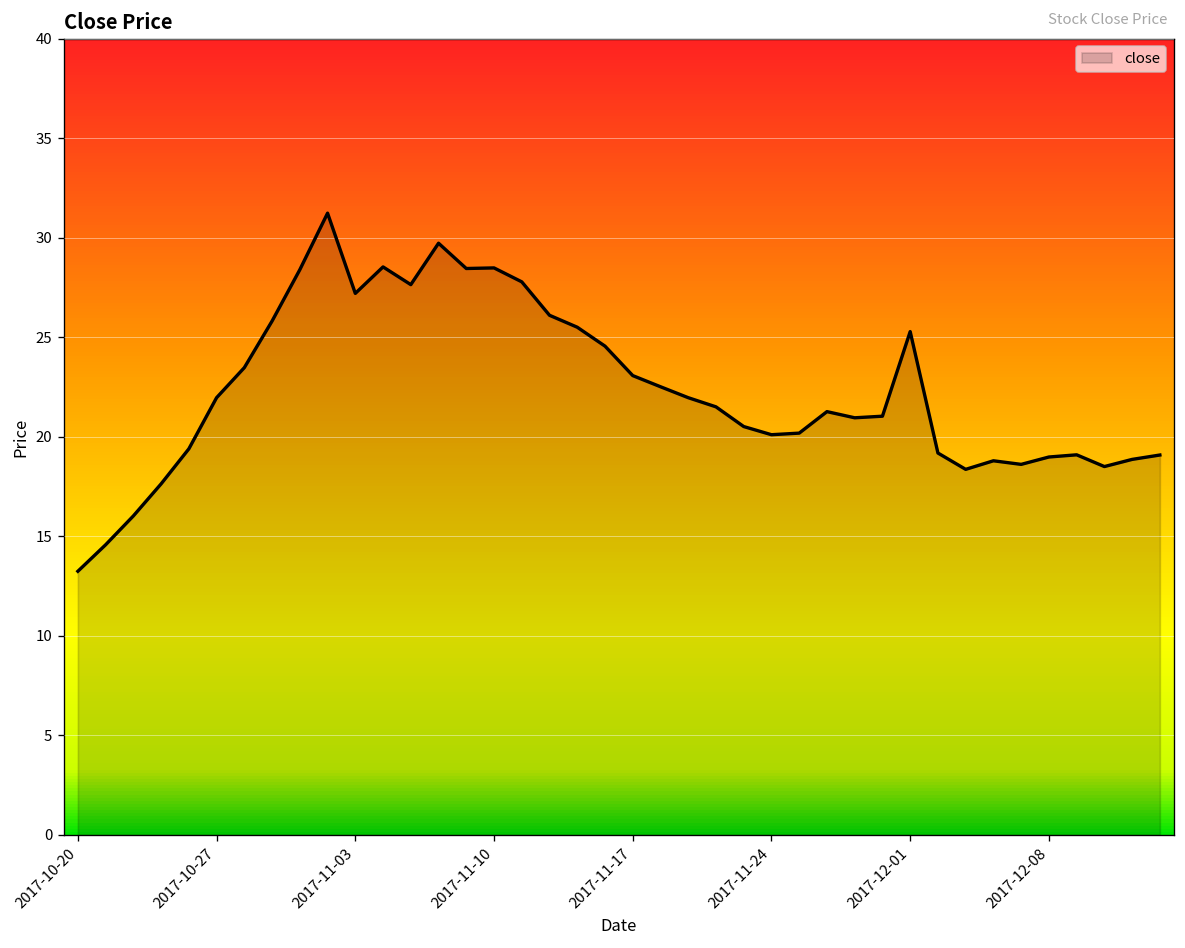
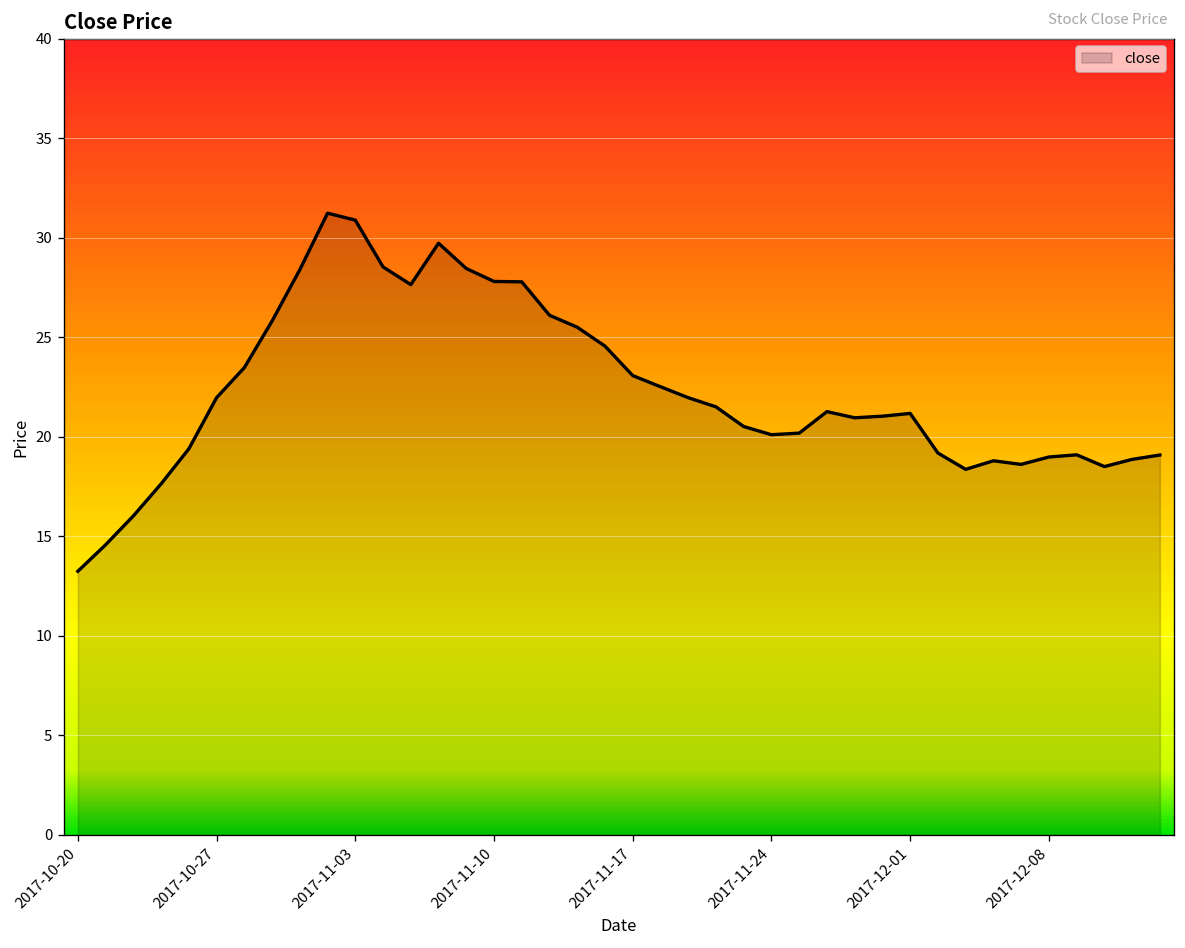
2017-11-03: 27.2 -> 30.9
2017-11-10: 28.5 -> 27.8
2017-12-01: 25.3 -> 21.2
